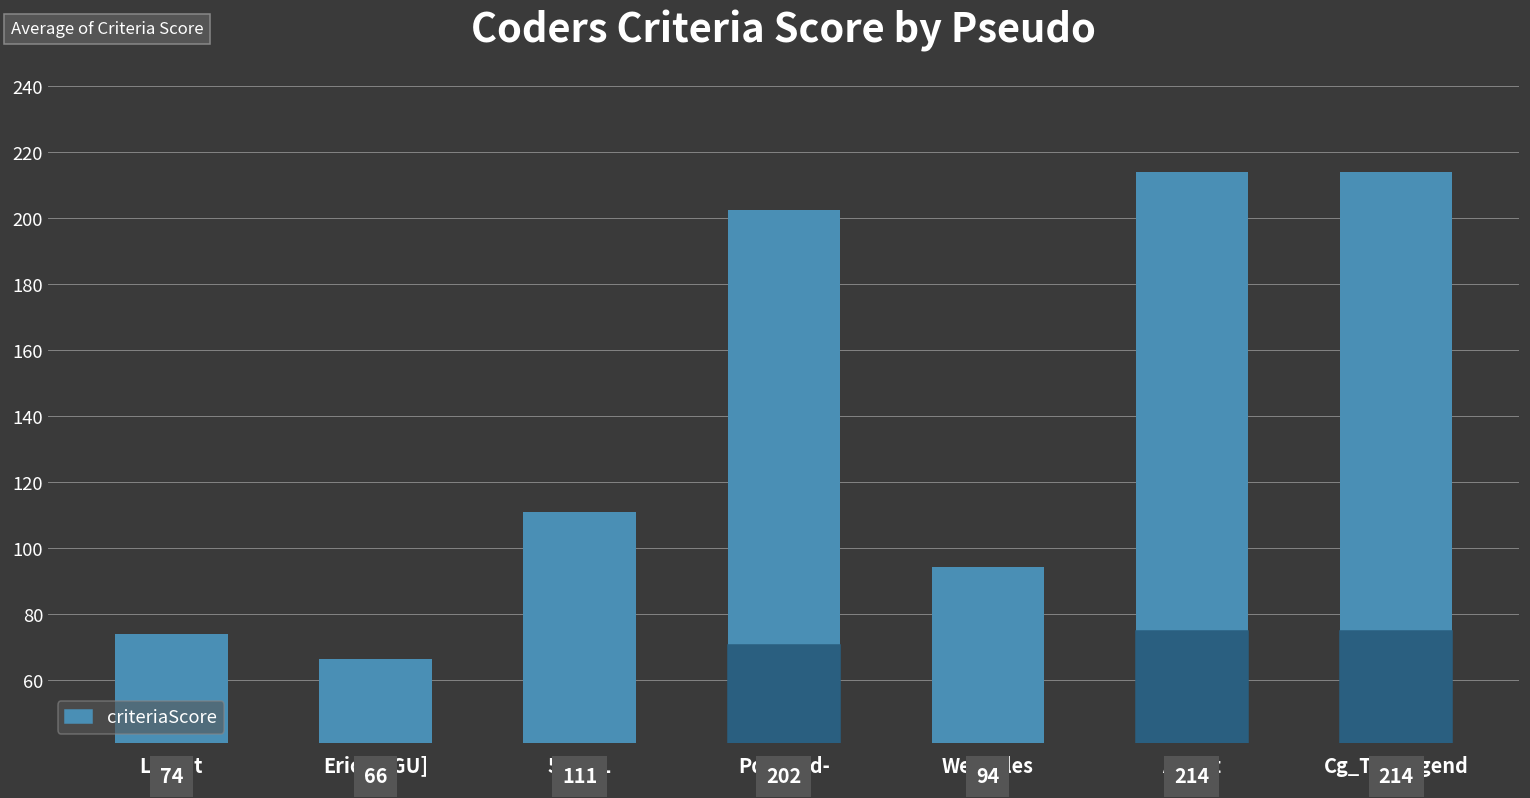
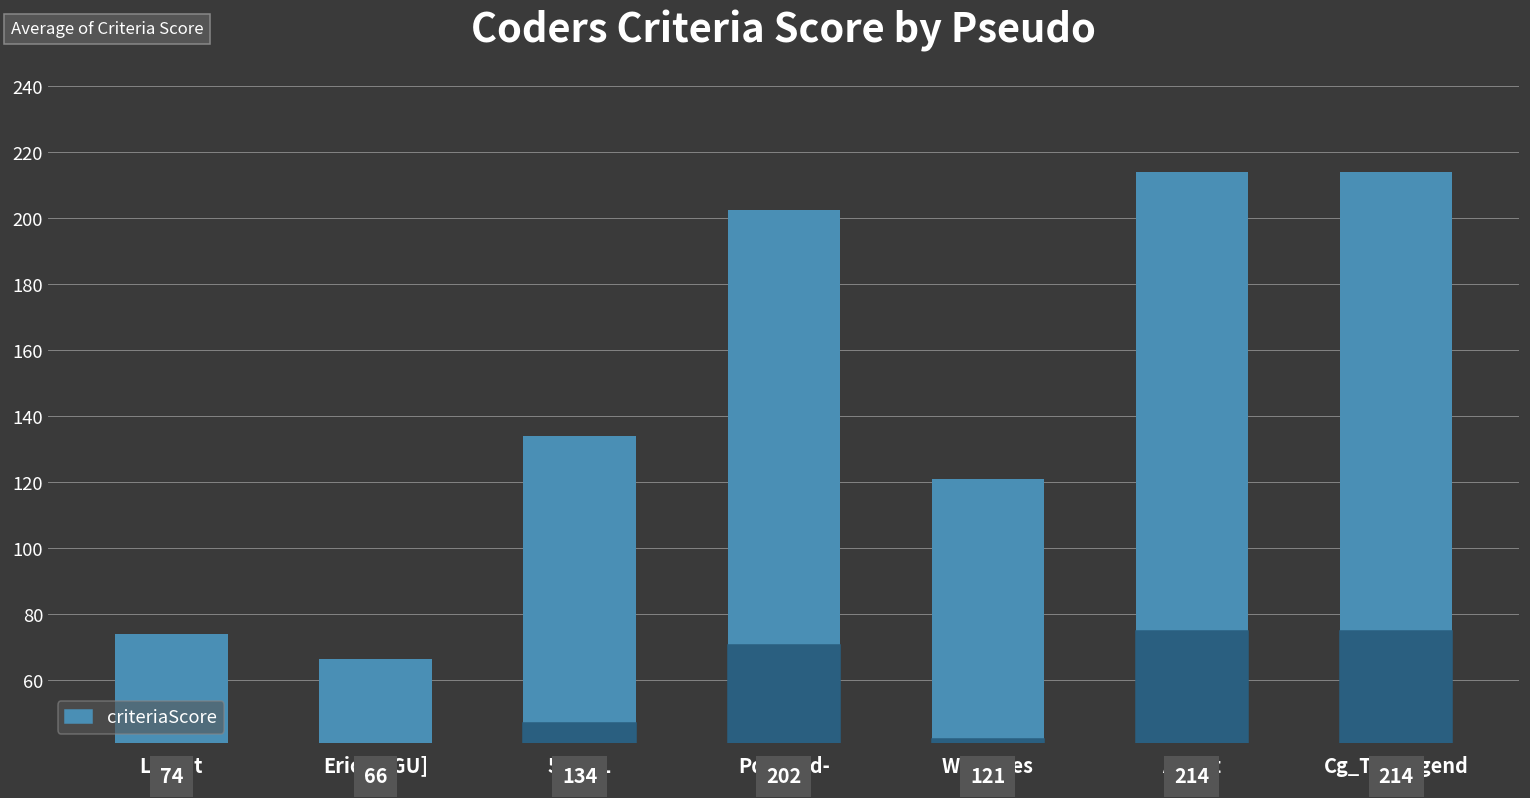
5DN1L: 111 -> 134
Westicles: 94 -> 121
